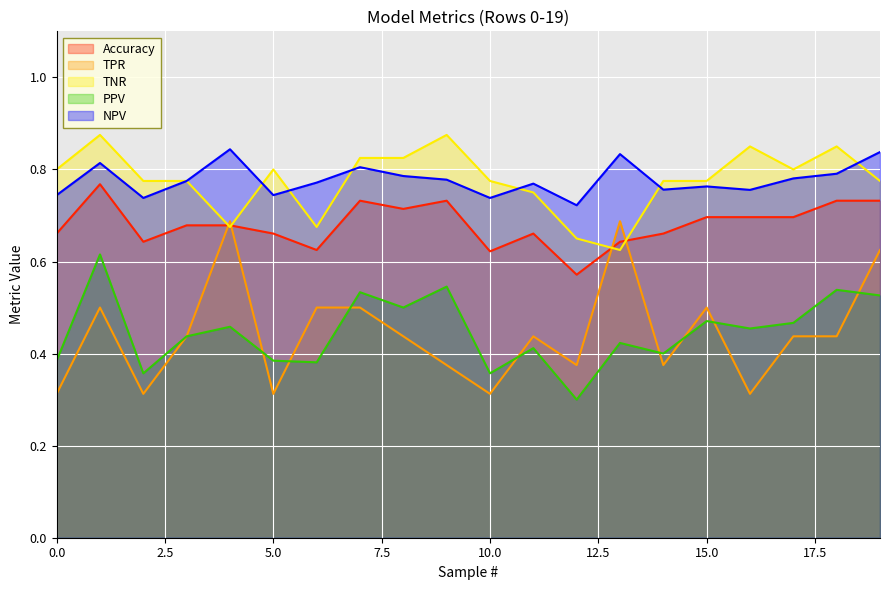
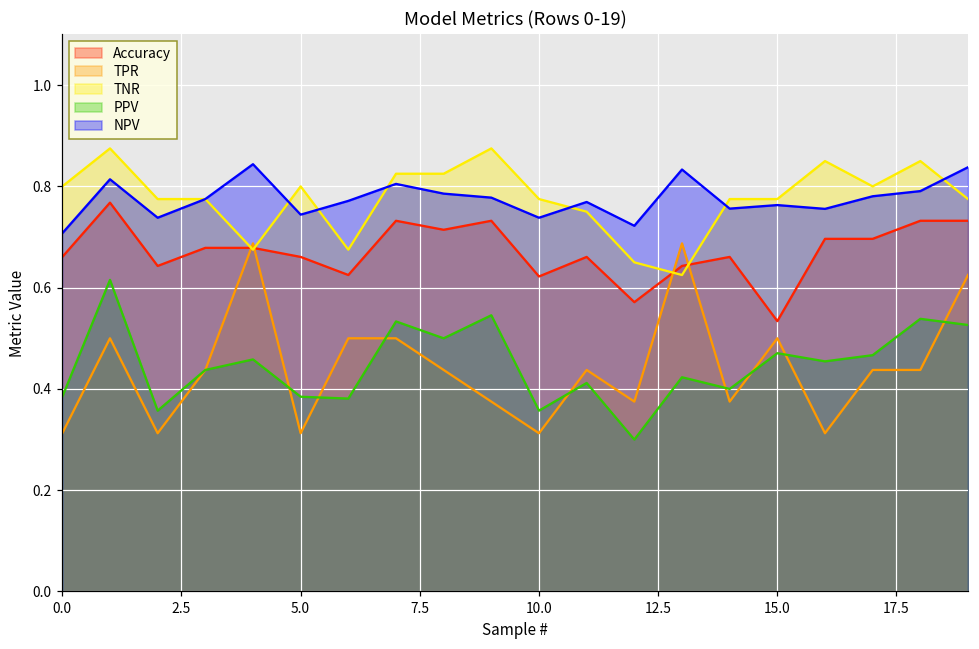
NPV, 0.0: 0.74 -> 0.71
Accuracy, 15.0: 0.70 -> 0.53
